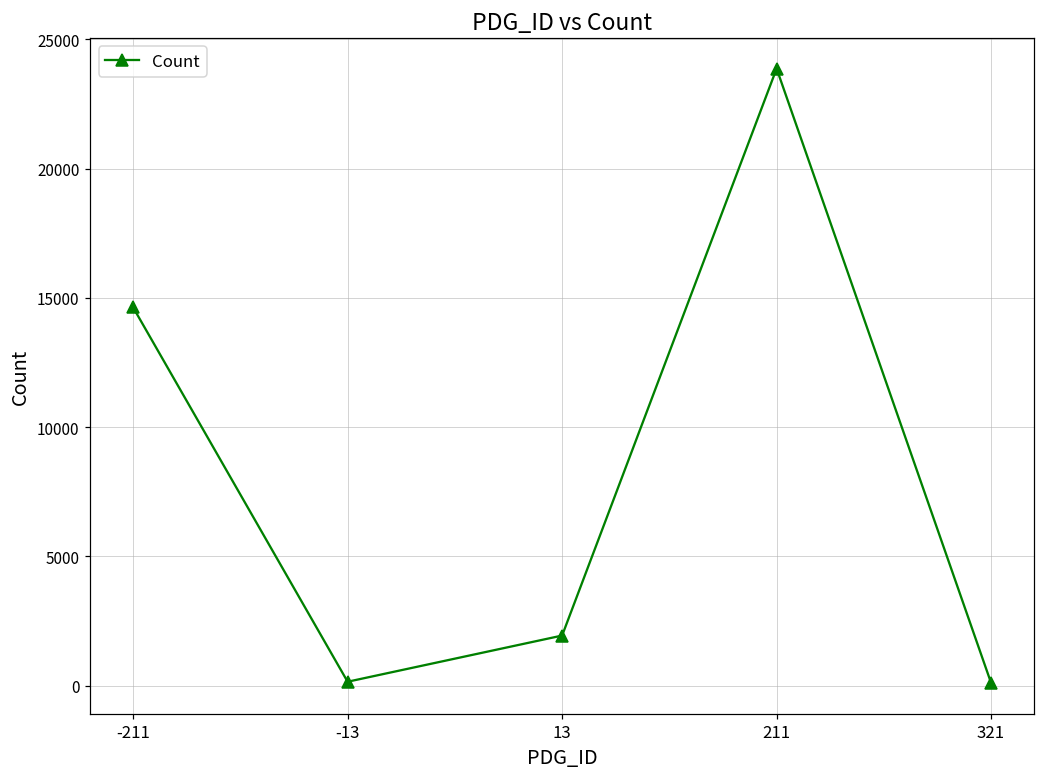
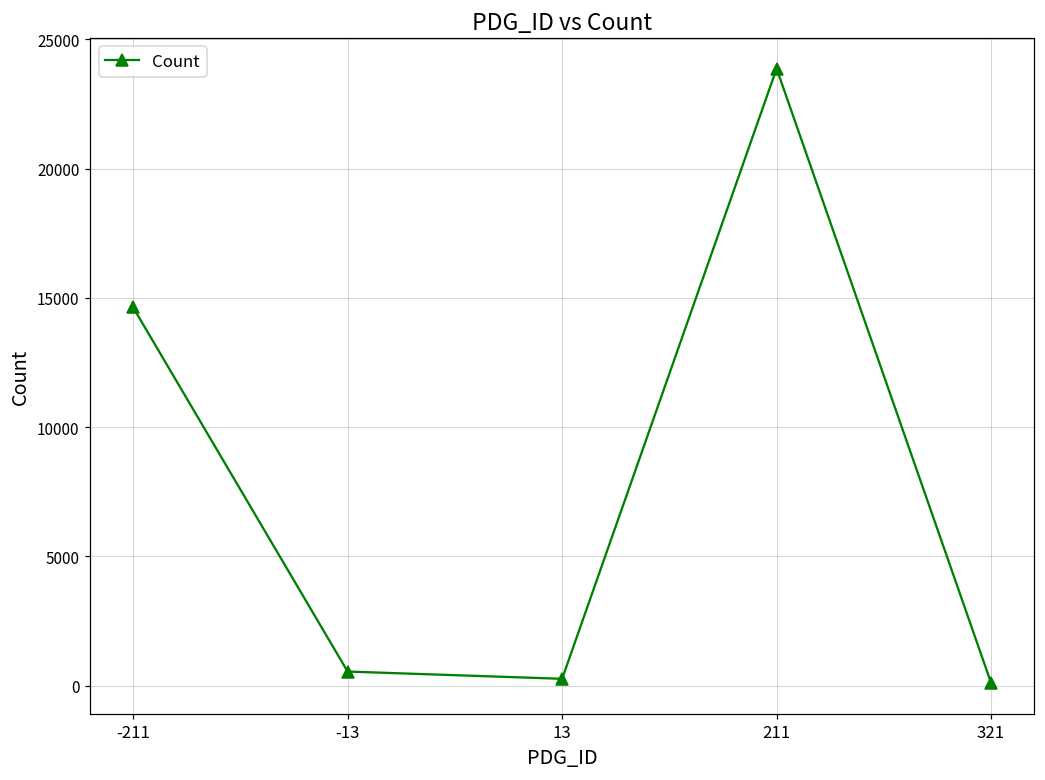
-13: 200 -> 500
13: 1900 -> 300
